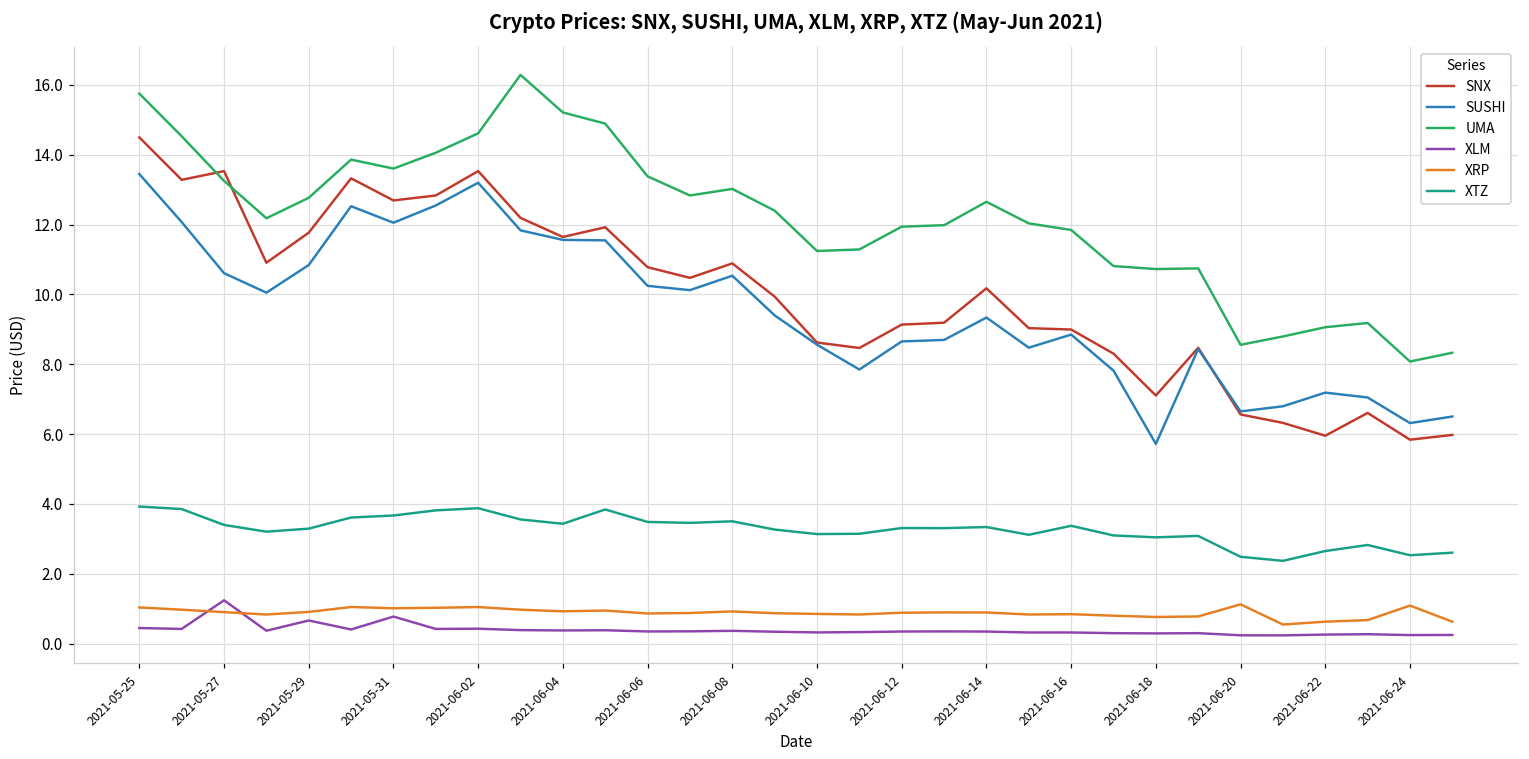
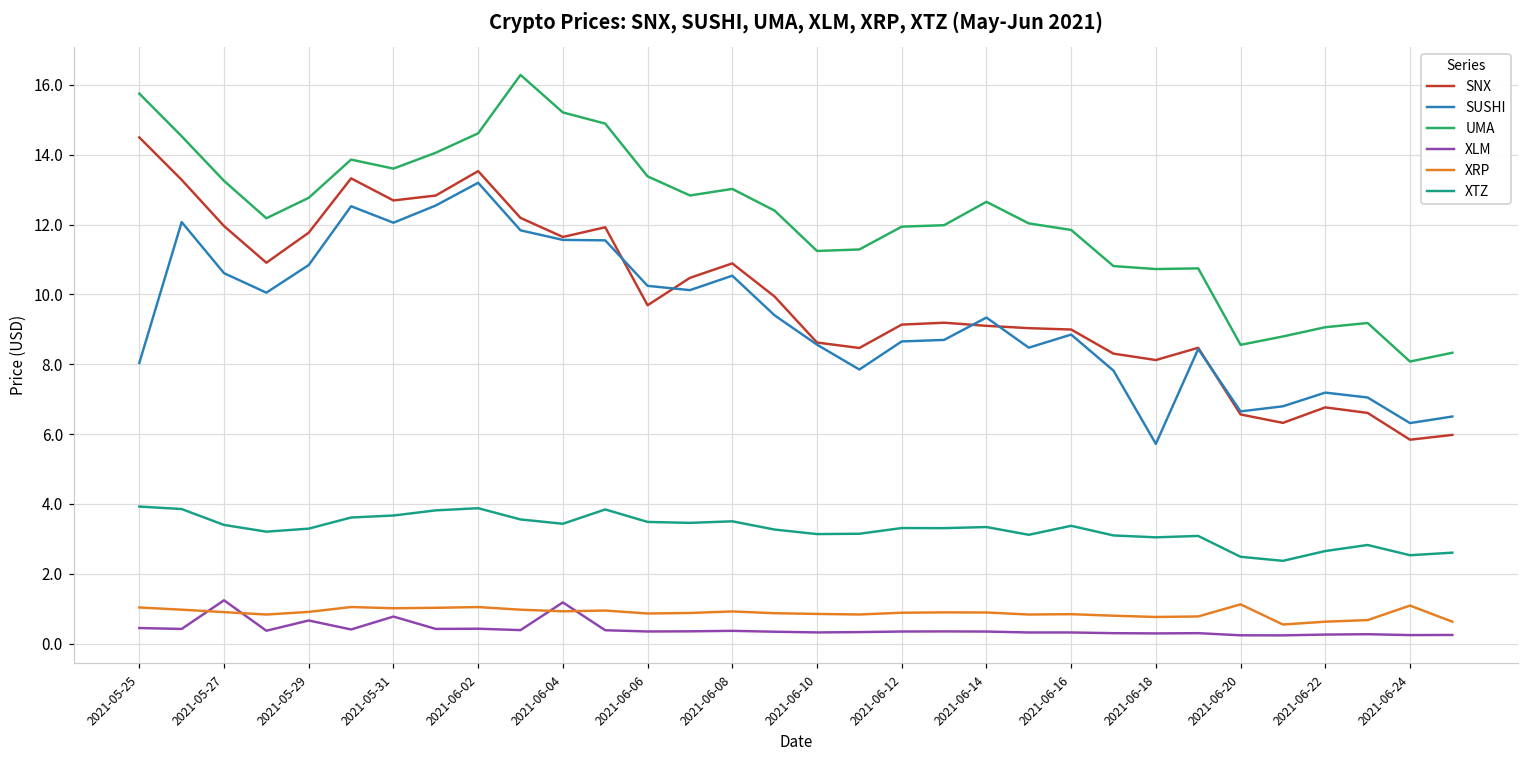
SUSHI, 2021-05-25: 13.4 -> 8.0
SNX, 2021-05-27: 13.5 -> 12.0
XLM, 2021-06-04: 0.4 -> 1.2
SNX, 2021-06-06: 10.8 -> 9.7
SNX, 2021-06-14: 10.2 -> 9.1
SNX, 2021-06-18: 7.1 -> 8.1
SNX, 2021-06-22: 6.0 -> 6.8
